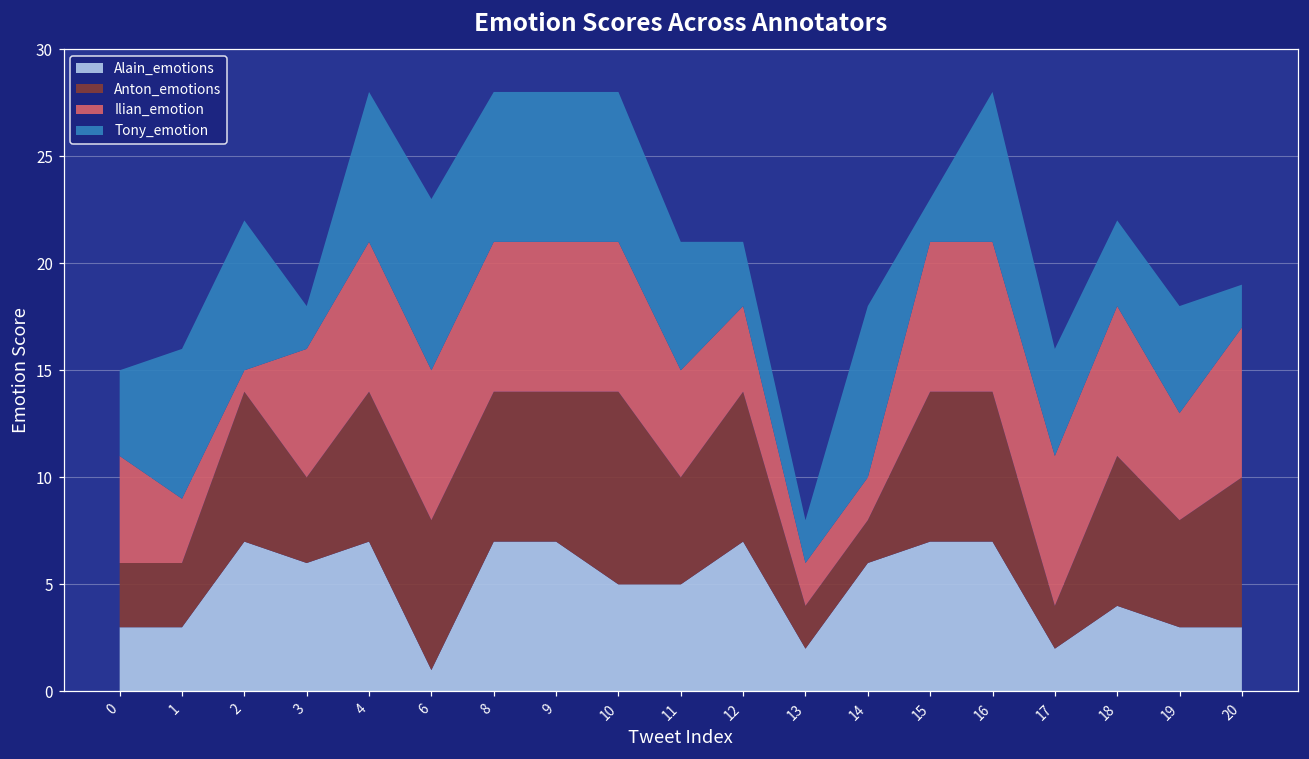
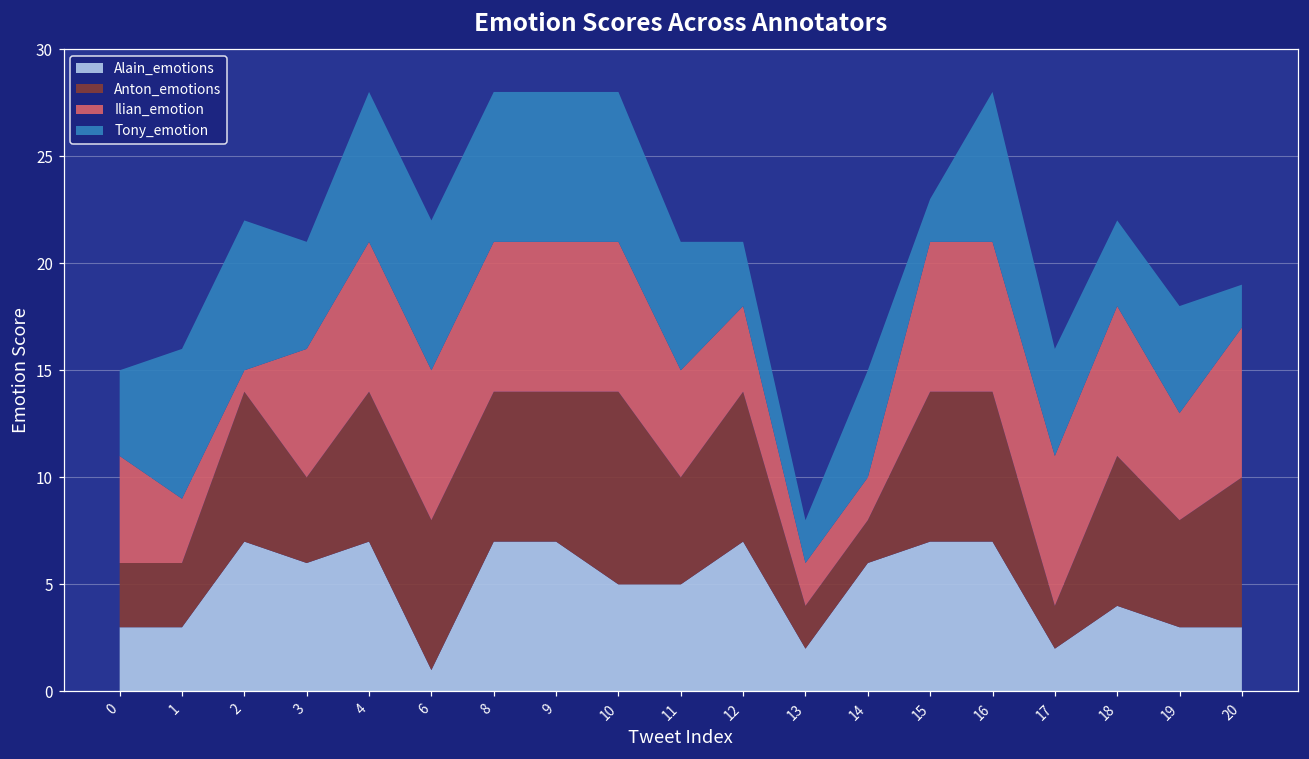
Tony_emotion, 3: 2 -> 5
Tony_emotion, 6: 8 -> 7
Tony_emotion, 14: 8 -> 5
